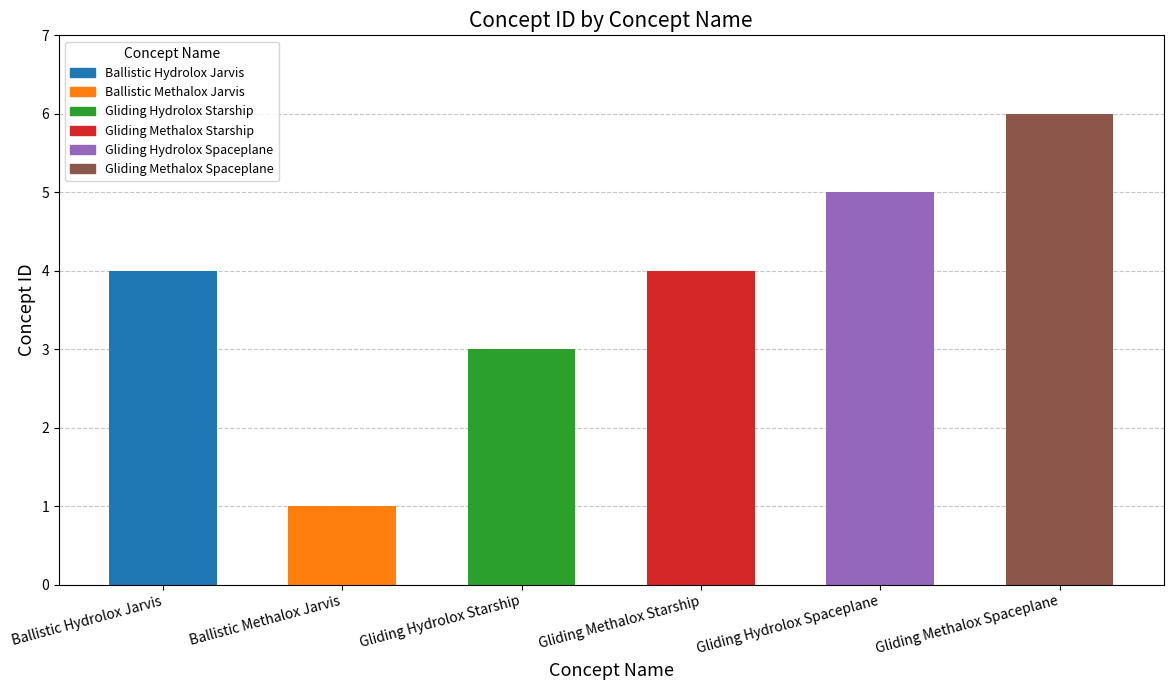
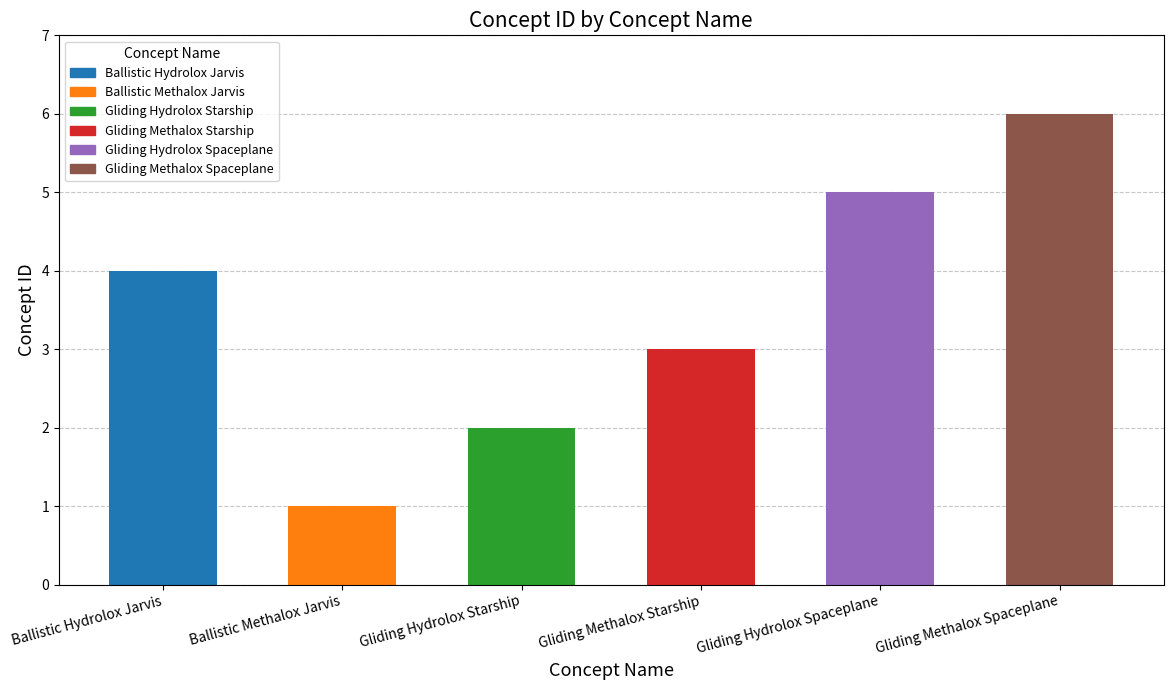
Gliding Hydrolox Starship: 3 -> 2
Gliding Methalox Starship: 4 -> 3
